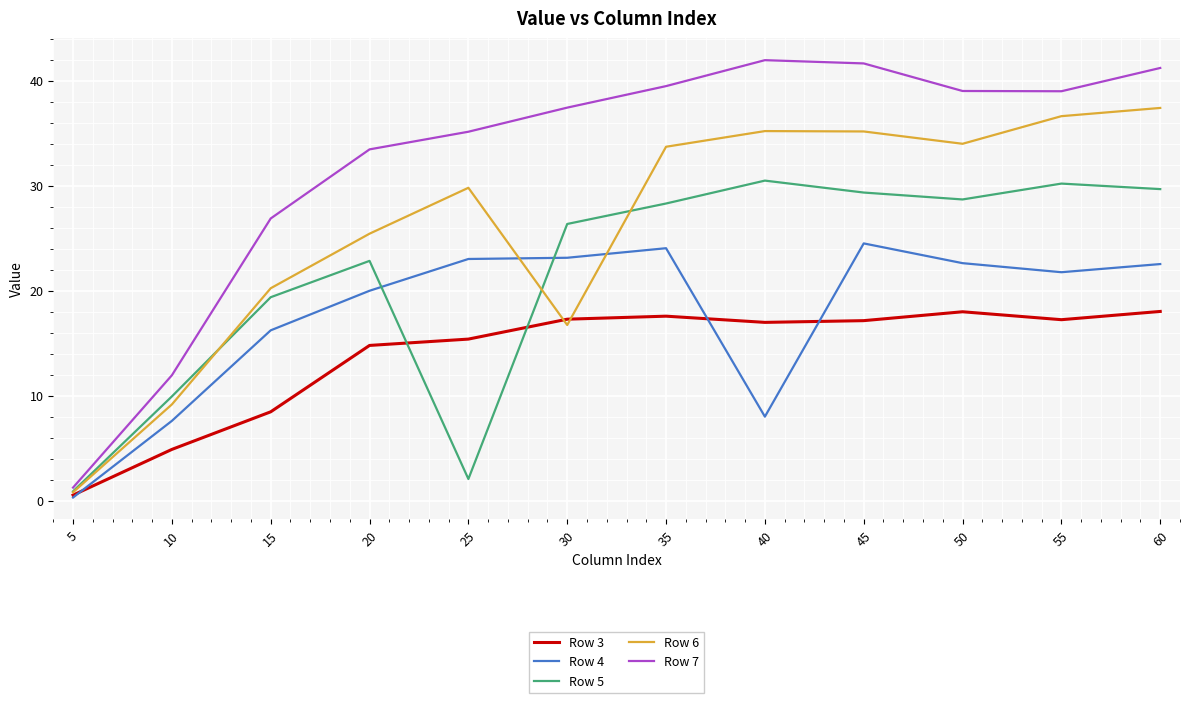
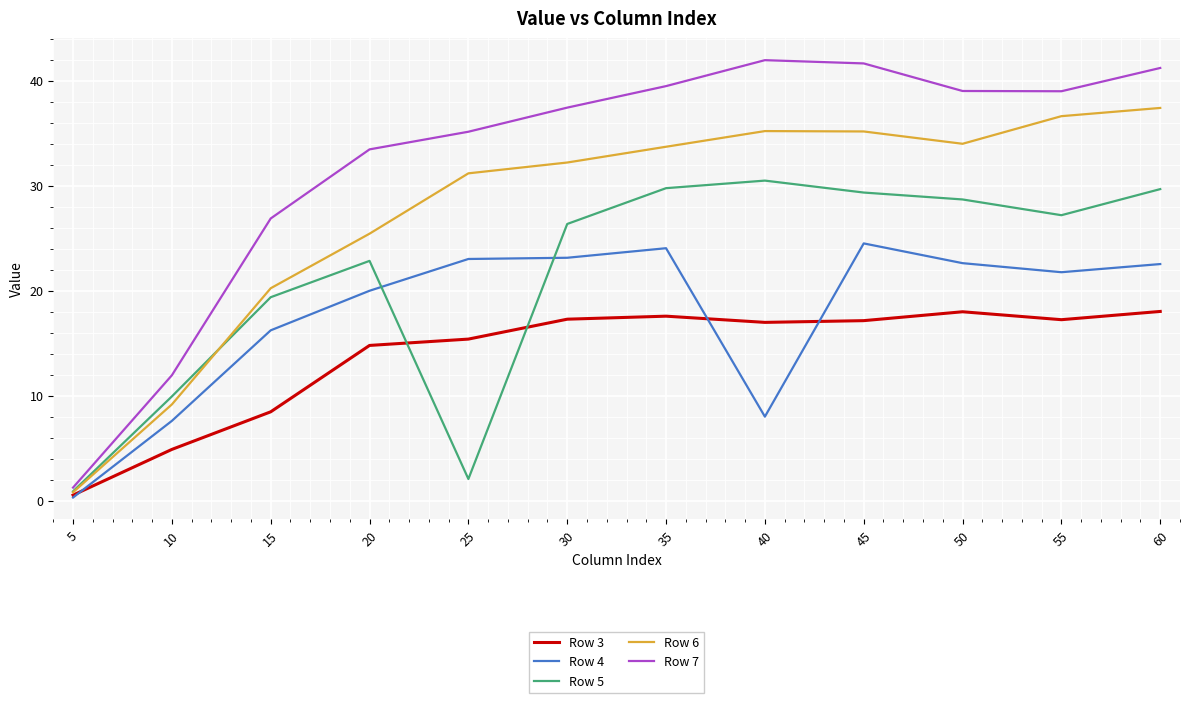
Row 6, 25: 29.8 -> 31.2
Row 6, 30: 16.7 -> 32.2
Row 5, 35: 28.3 -> 29.8
Row 5, 55: 30.2 -> 27.2
